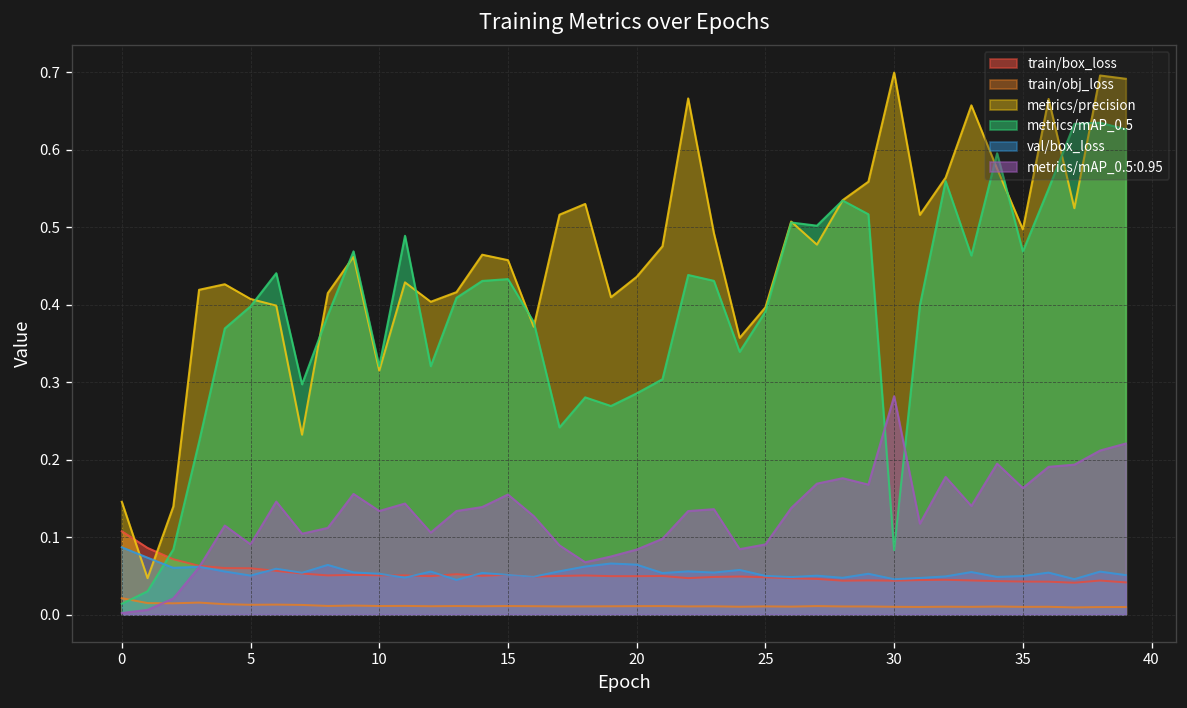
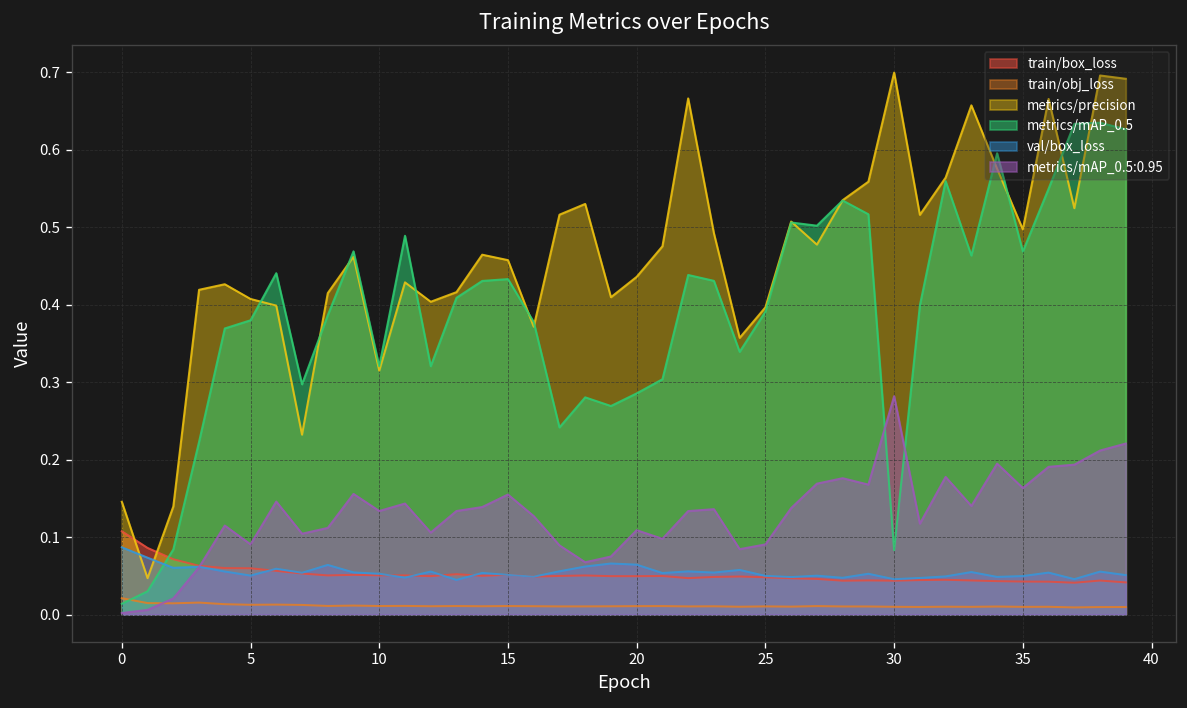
metrics/mAP_0.5, 5: 0.40 -> 0.38
metrics/mAP_0.5:0.95, 20: 0.08 -> 0.11
